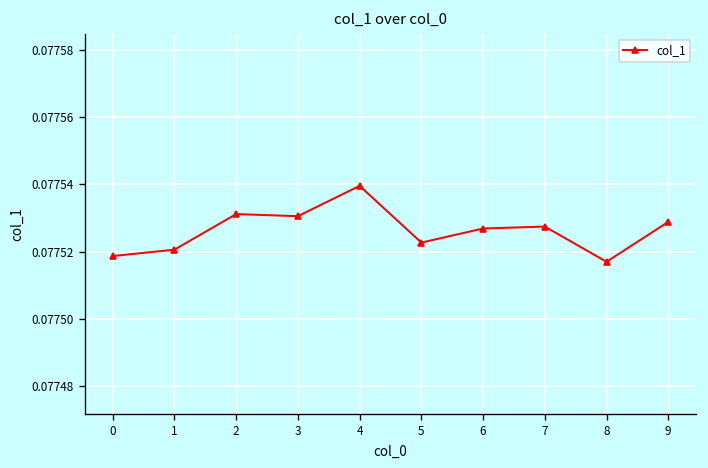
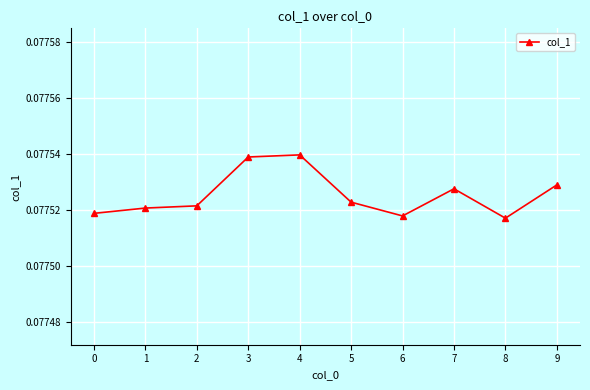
2: 0.077531 -> 0.077521
3: 0.077531 -> 0.077539
6: 0.077527 -> 0.077518
